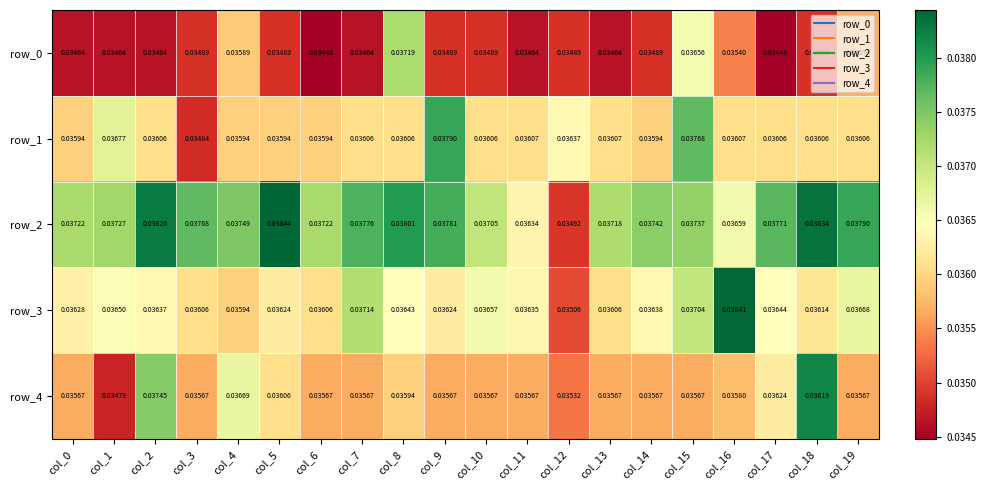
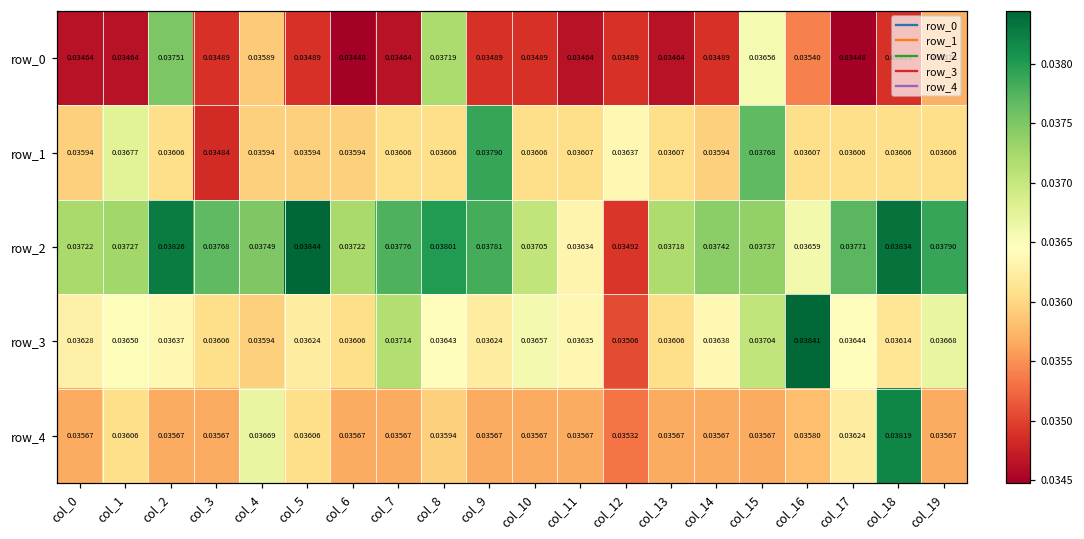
row_0, col_2: 0.03464 -> 0.03751
row_4, col_1: 0.03479 -> 0.03606
row_4, col_2: 0.03745 -> 0.03567
